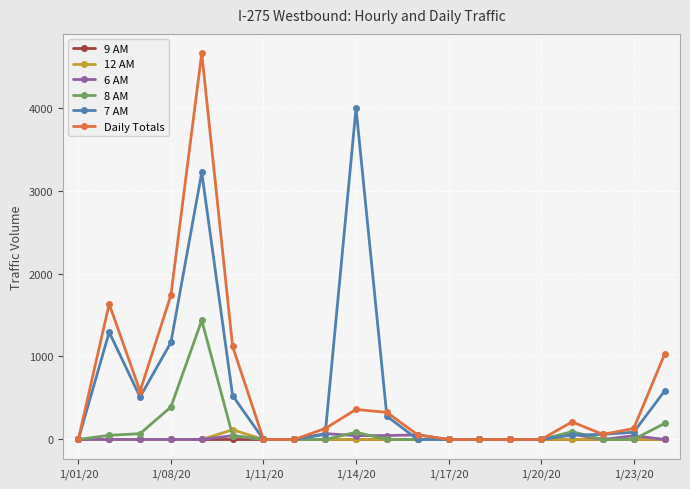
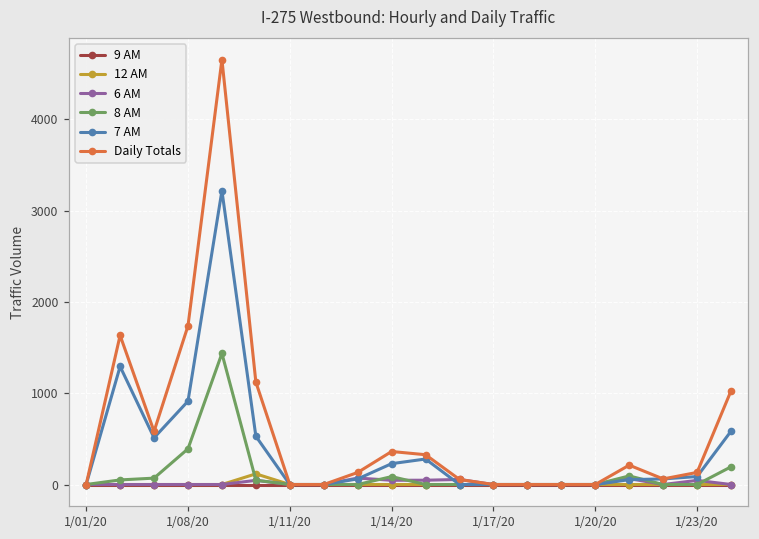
7 AM, 1/08/20: 1200 -> 900
7 AM, 1/14/20: 4000 -> 200
